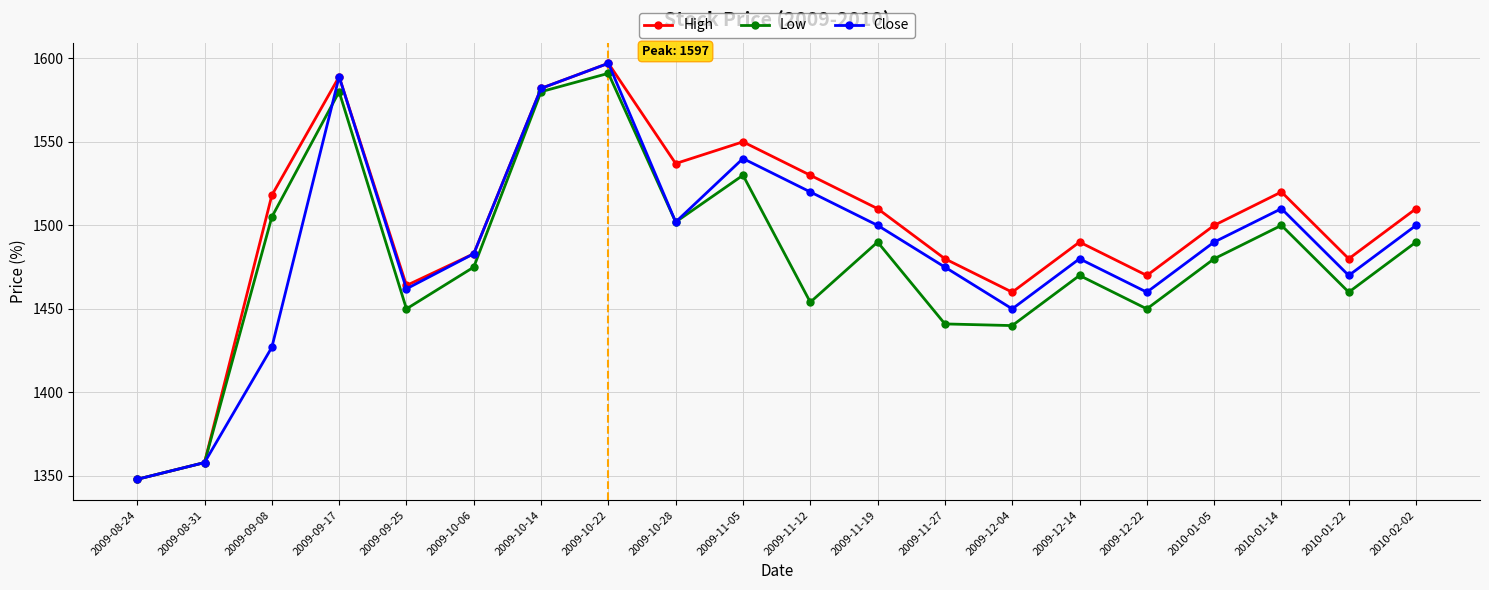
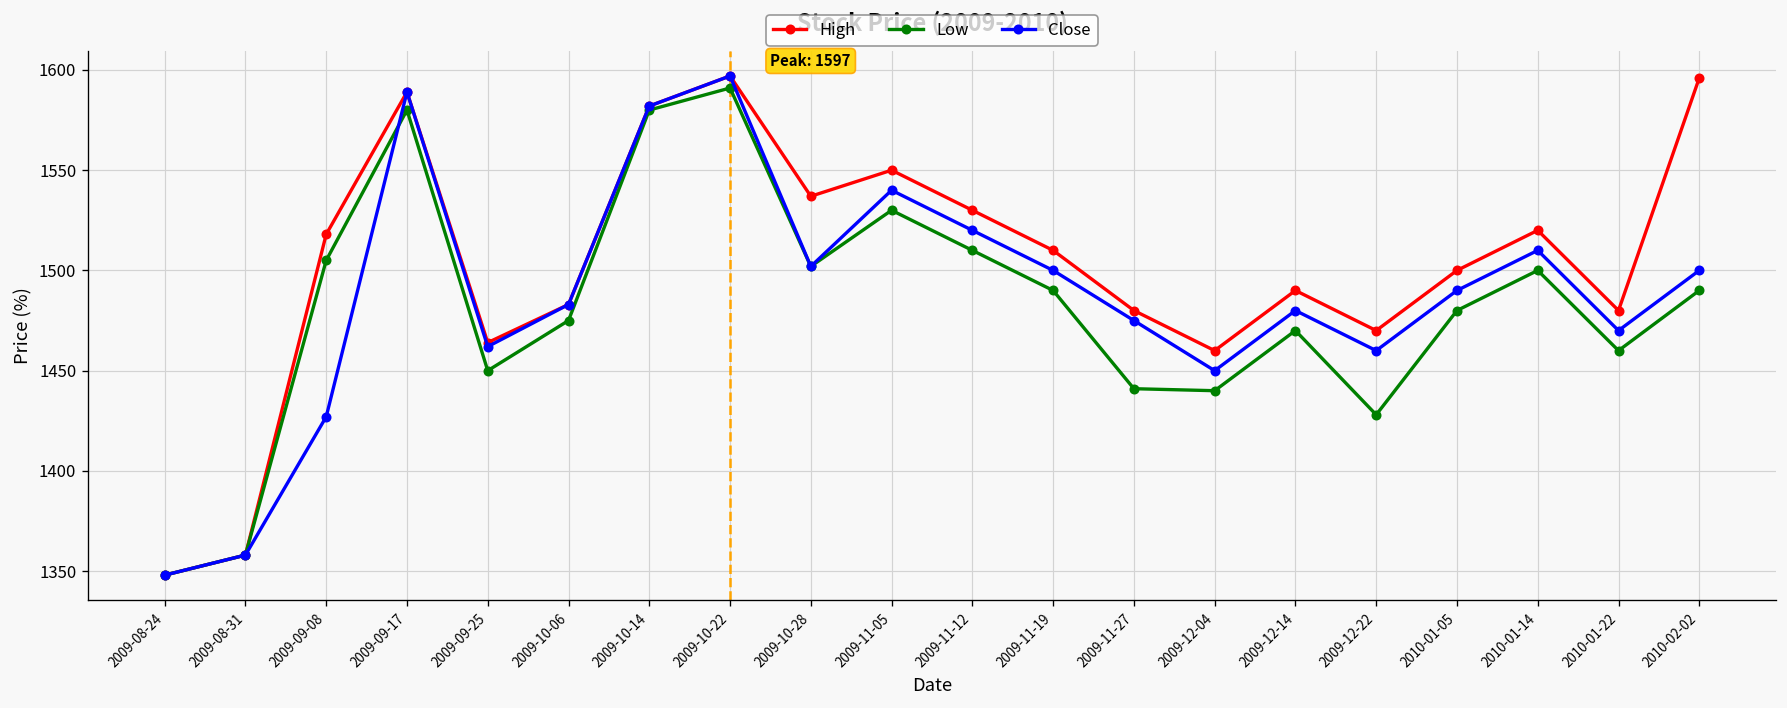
Low, 2009-11-12: 1454 -> 1510
Low, 2009-12-22: 1450 -> 1428
High, 2010-02-02: 1510 -> 1596
